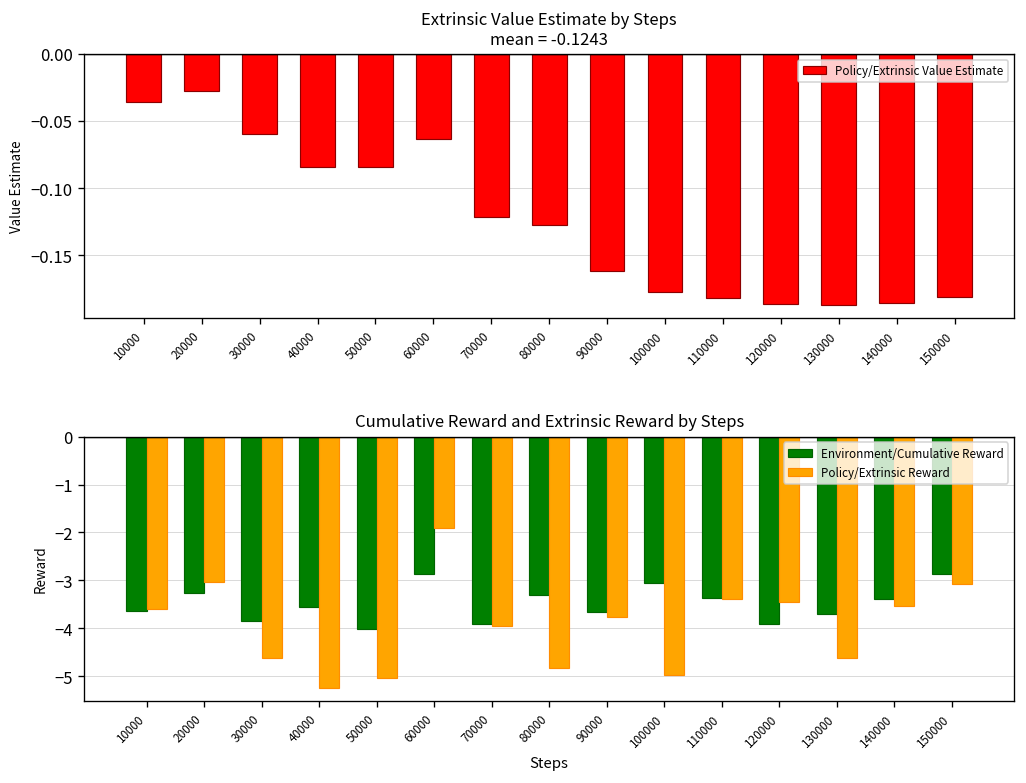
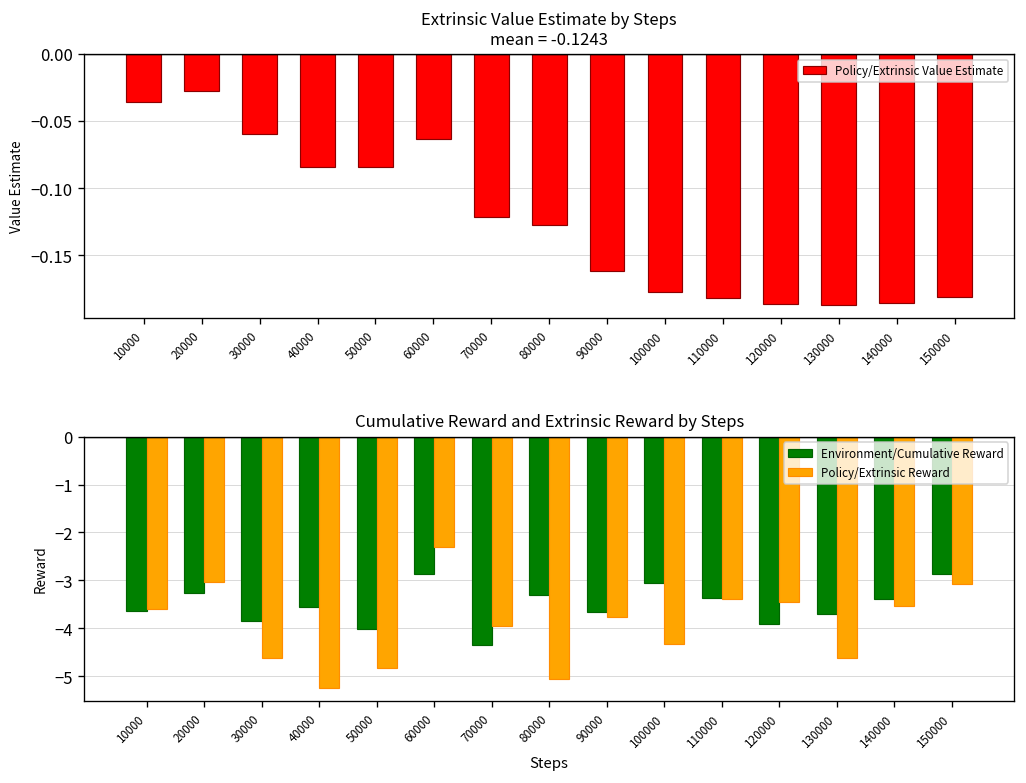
Cumulative Reward and Extrinsic Reward by Steps, Policy/Extrinsic Reward, 50000: -5.0 -> -4.8
Cumulative Reward and Extrinsic Reward by Steps, Policy/Extrinsic Reward, 60000: -1.9 -> -2.3
Cumulative Reward and Extrinsic Reward by Steps, Environment/Cumulative Reward, 70000: -3.9 -> -4.3
Cumulative Reward and Extrinsic Reward by Steps, Policy/Extrinsic Reward, 80000: -4.8 -> -5.1
Cumulative Reward and Extrinsic Reward by Steps, Policy/Extrinsic Reward, 100000: -5.0 -> -4.3
